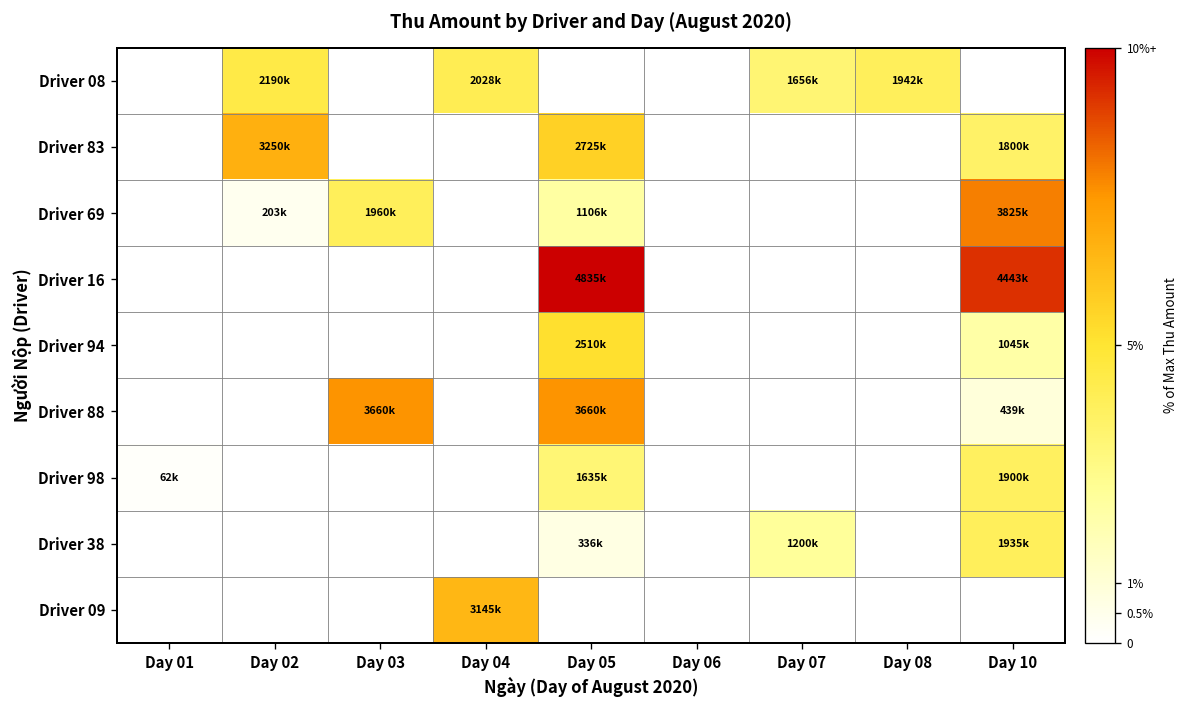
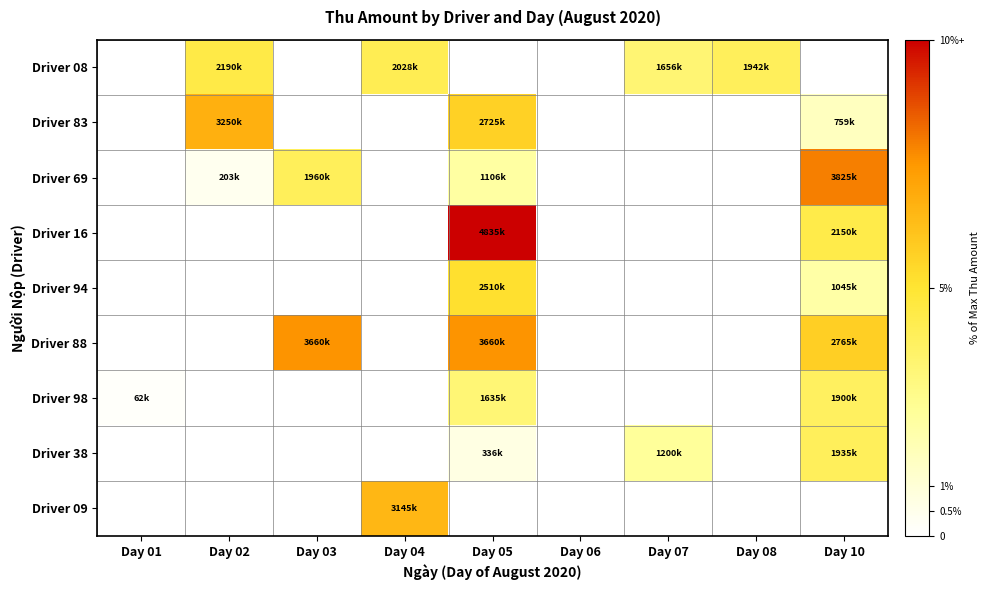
Driver 83, Day 10: 1800k -> 759k
Driver 16, Day 10: 4443k -> 2150k
Driver 88, Day 10: 439k -> 2765k
